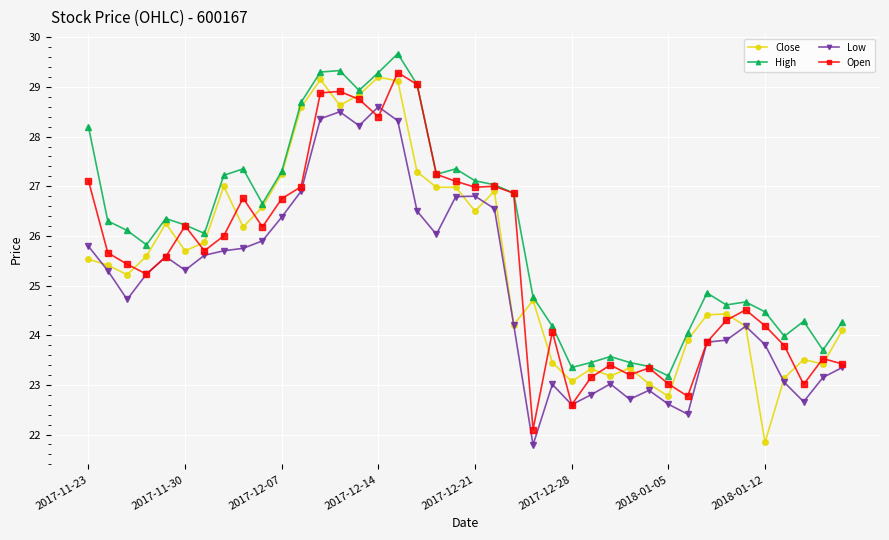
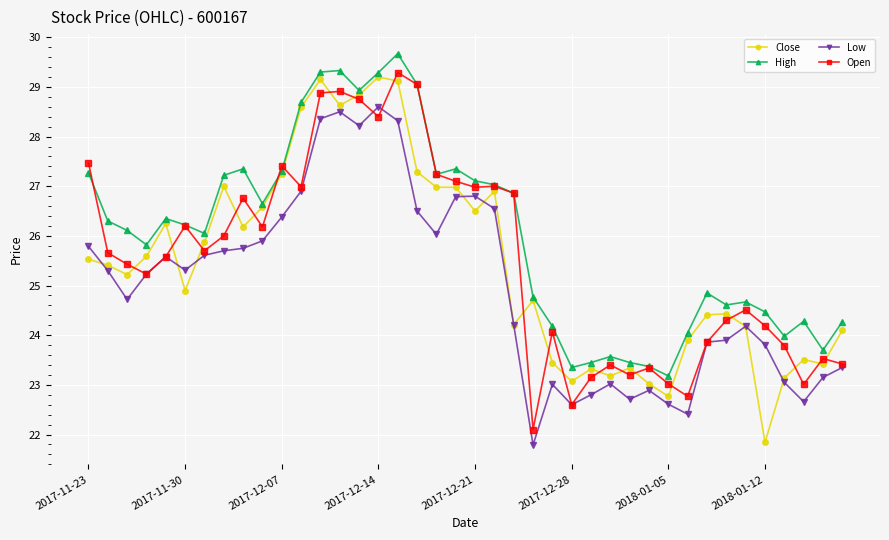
High, 2017-11-23: 28.2 -> 27.3
Open, 2017-11-23: 27.1 -> 27.5
Close, 2017-11-30: 25.7 -> 24.9
Open, 2017-12-07: 26.8 -> 27.4
